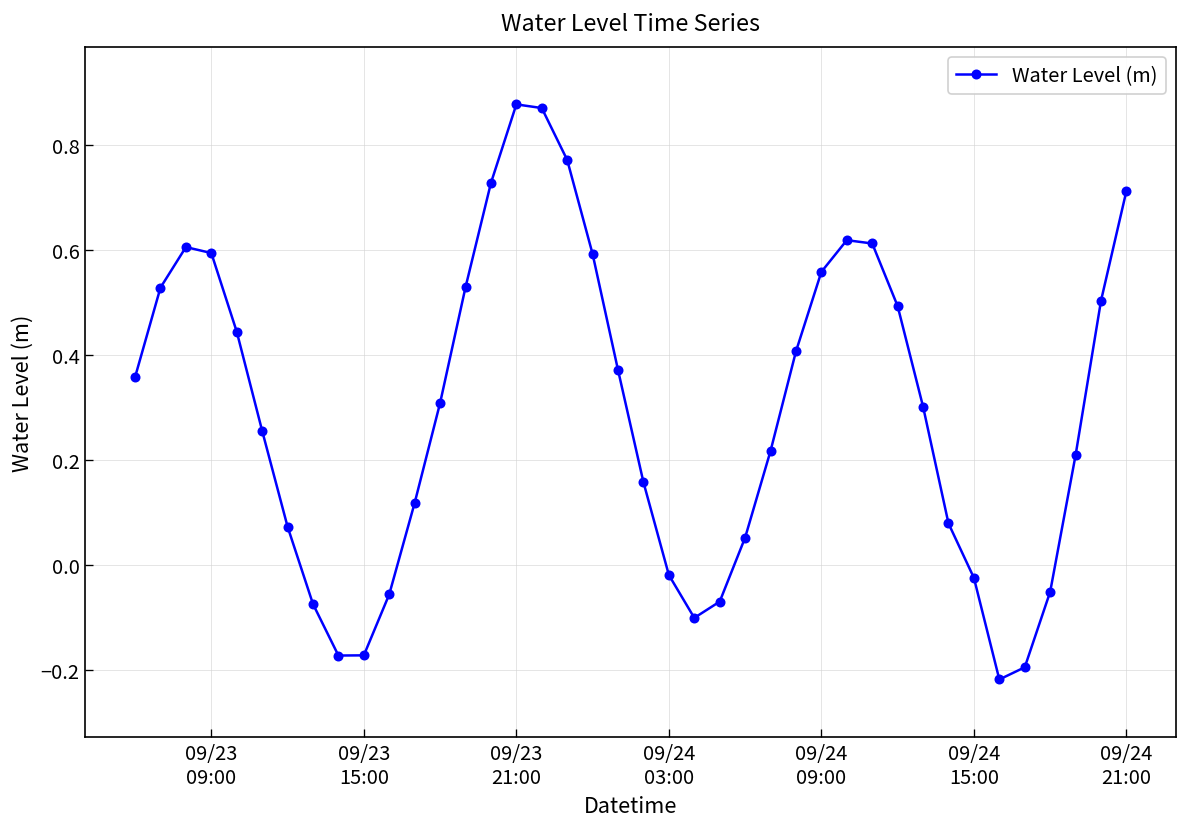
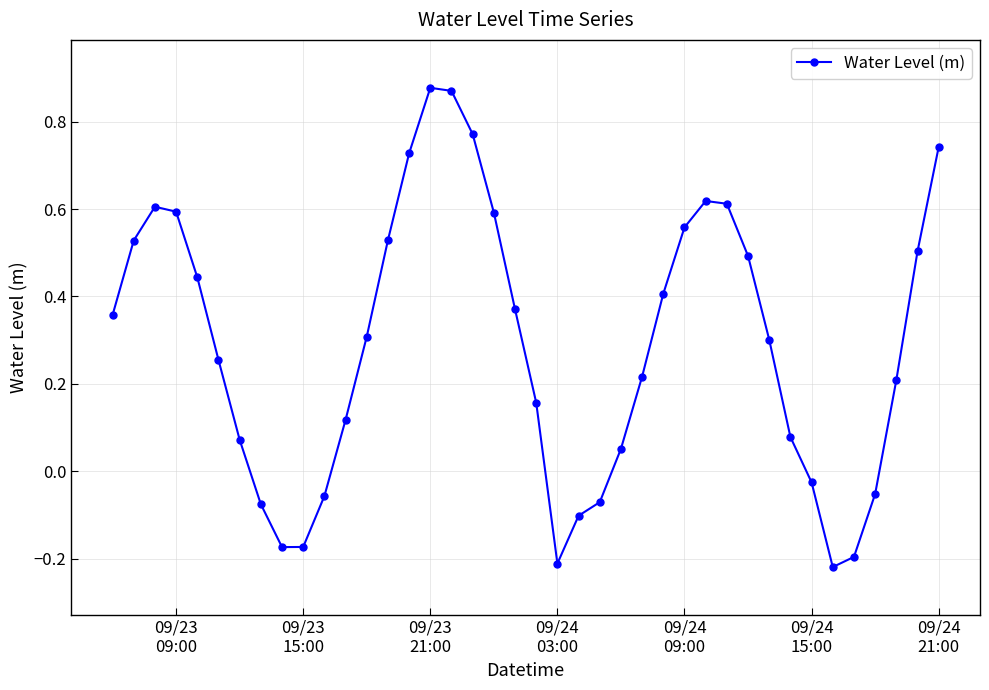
09/24 03:00: -0.02 -> -0.21
09/24 21:00: 0.71 -> 0.74
